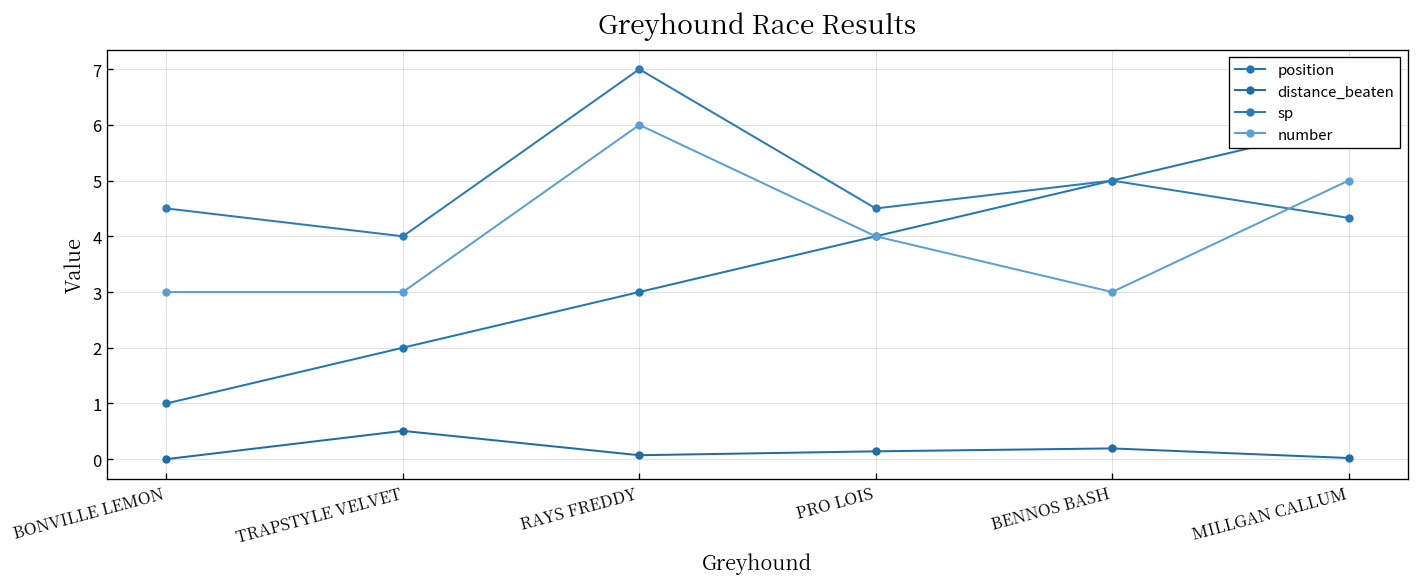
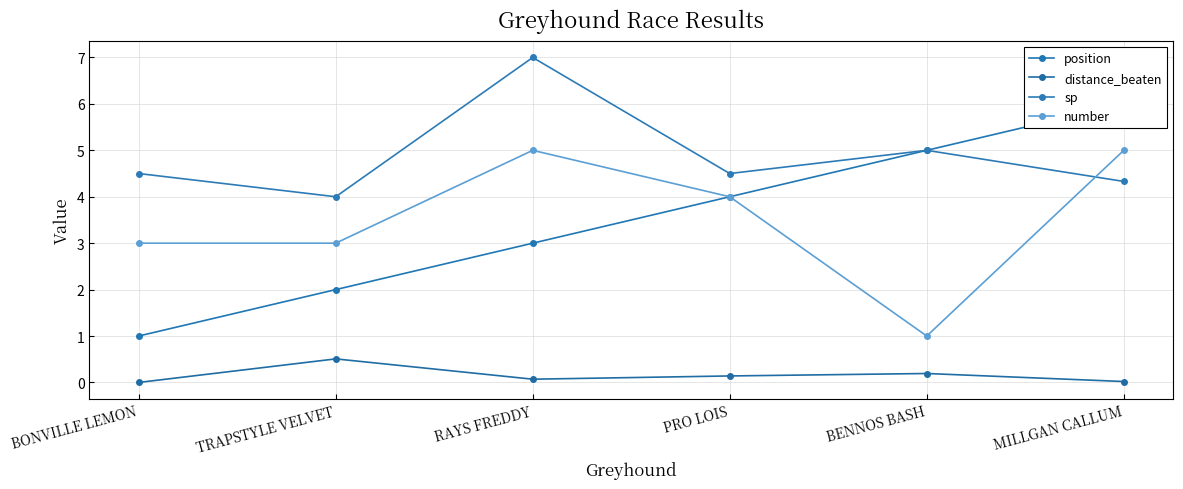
number, RAYS FREDDY: 6 -> 5
number, BENNOS BASH: 3 -> 1
